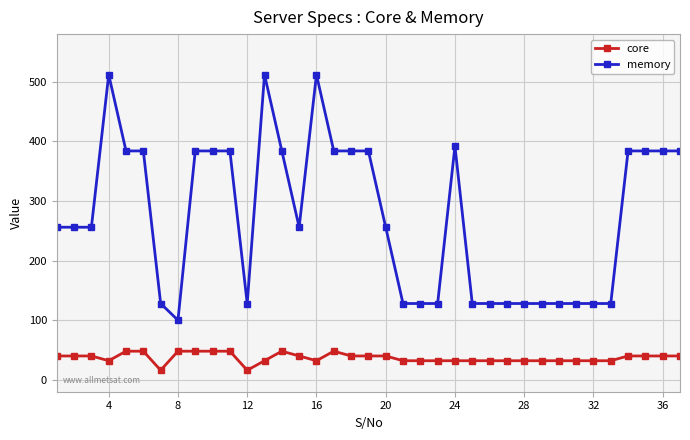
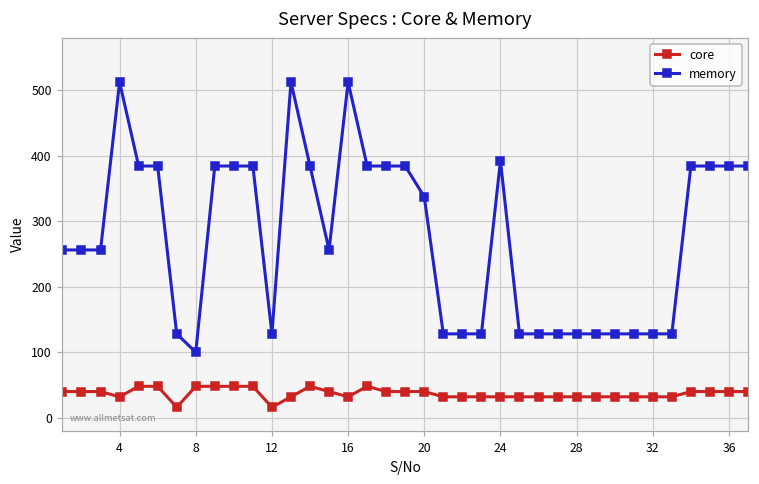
memory, 20: 260 -> 340
